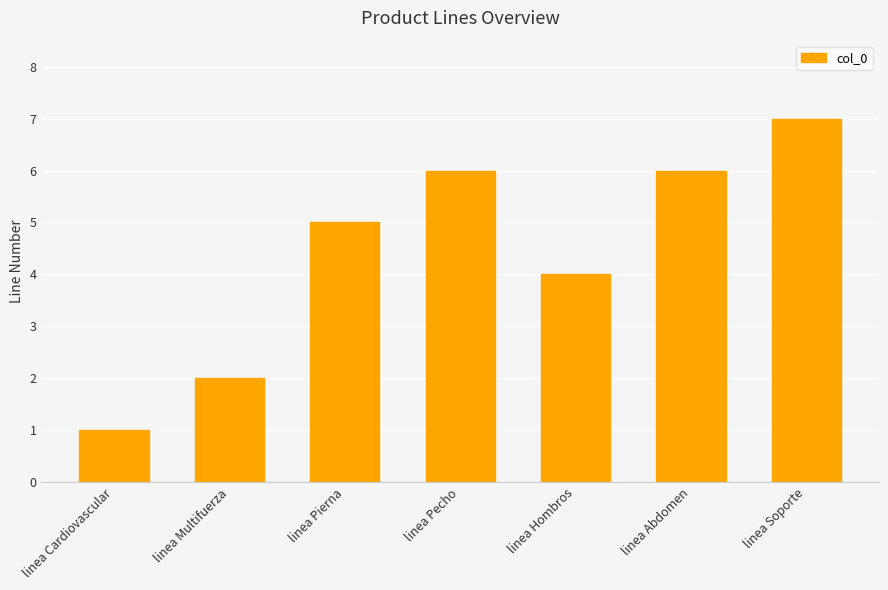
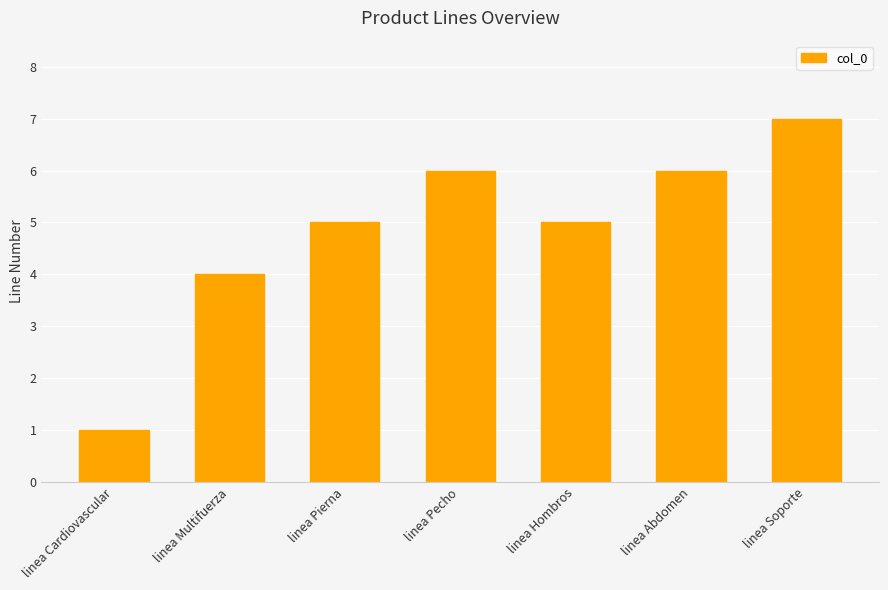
linea Multifuerza: 2 -> 4
linea Hombros: 4 -> 5
